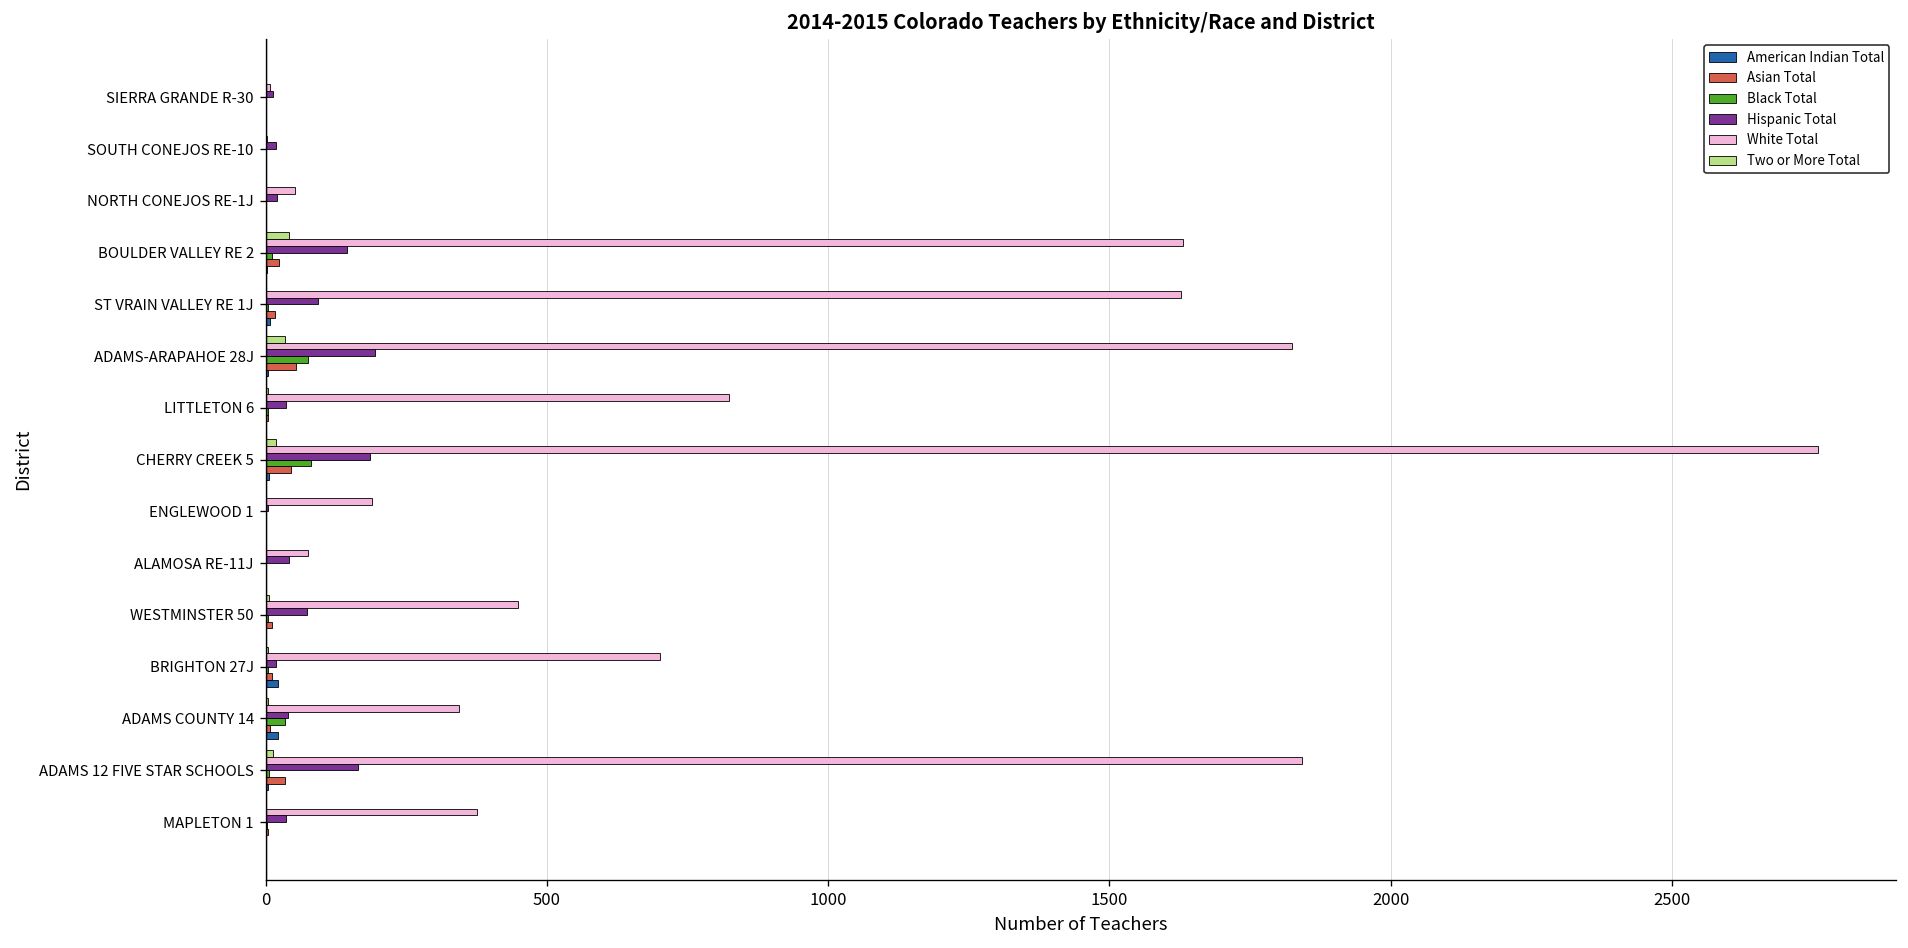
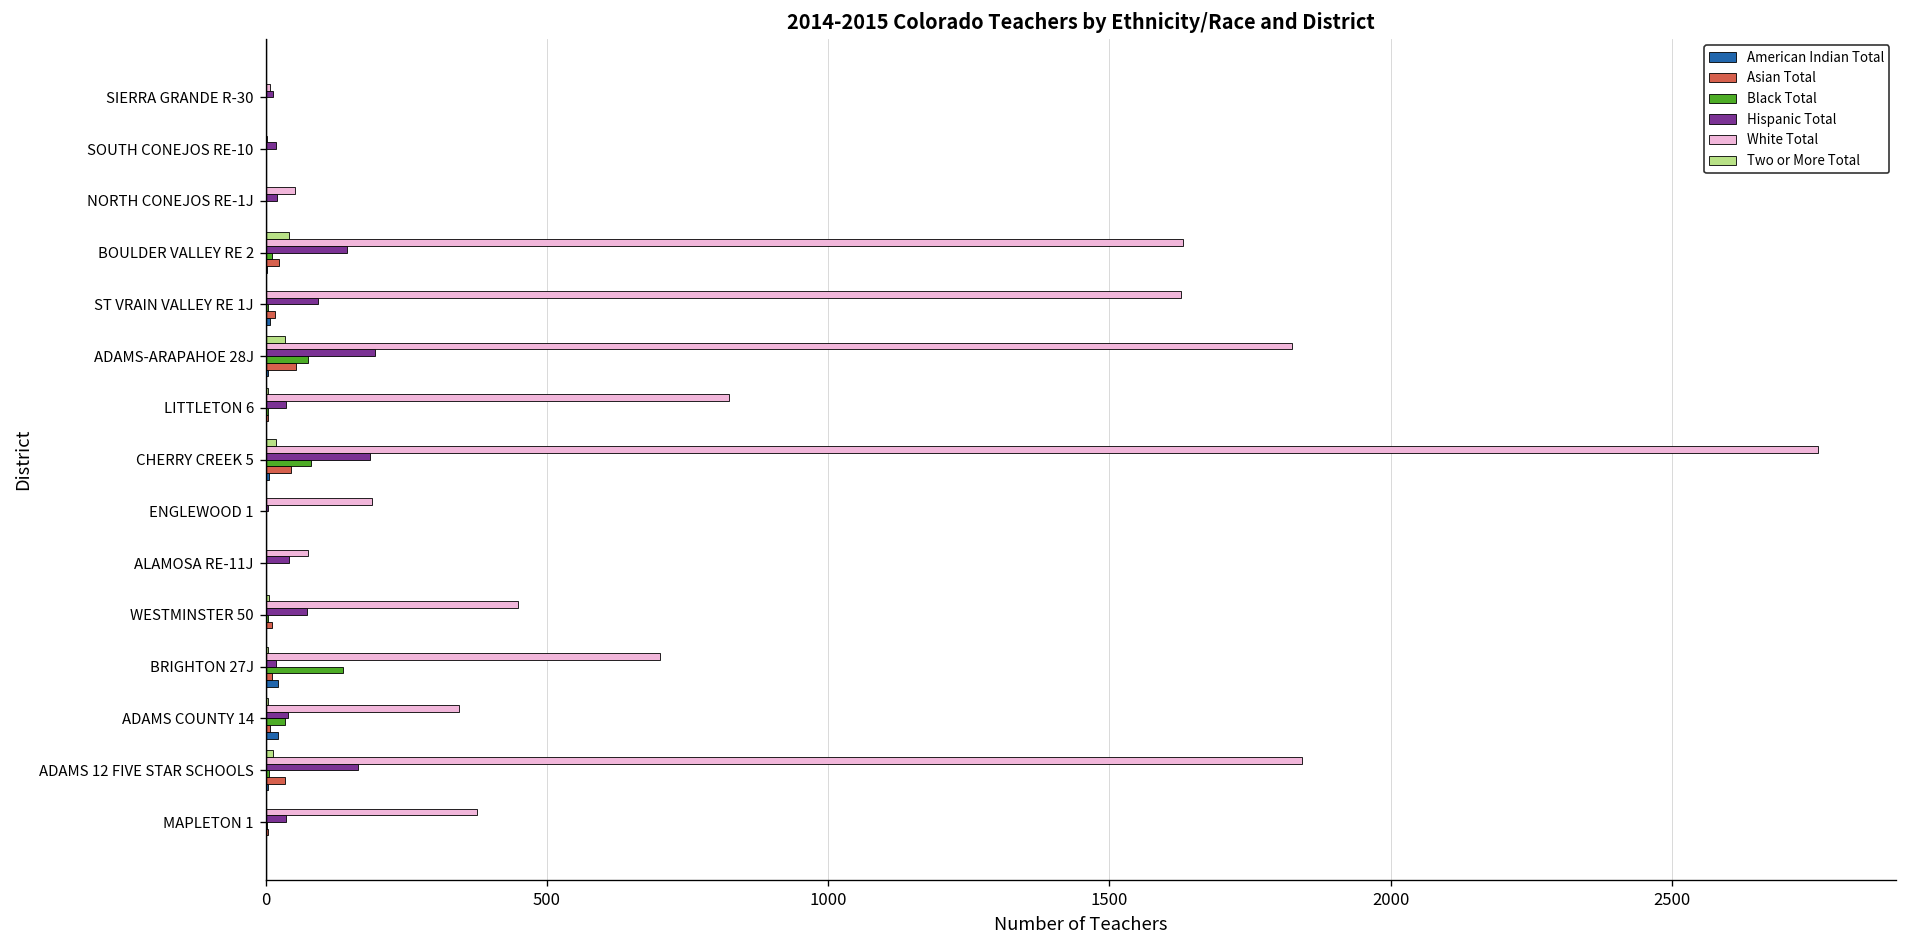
Black Total, BRIGHTON 27J: 10 -> 140
